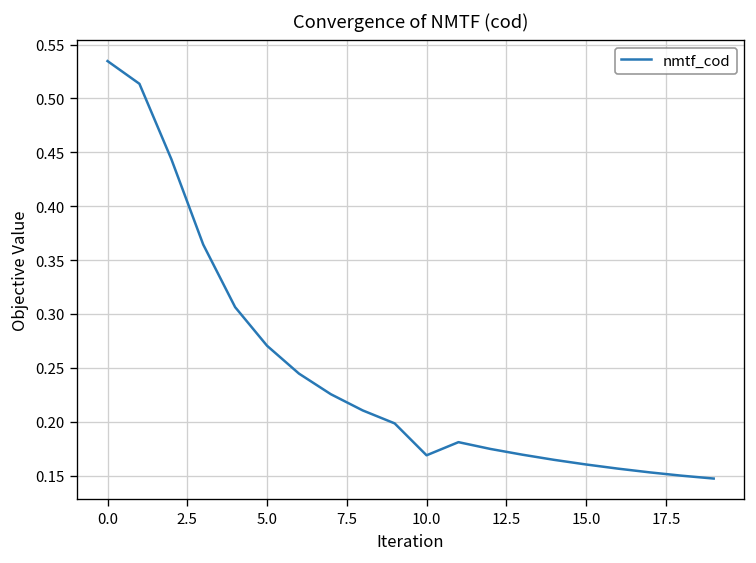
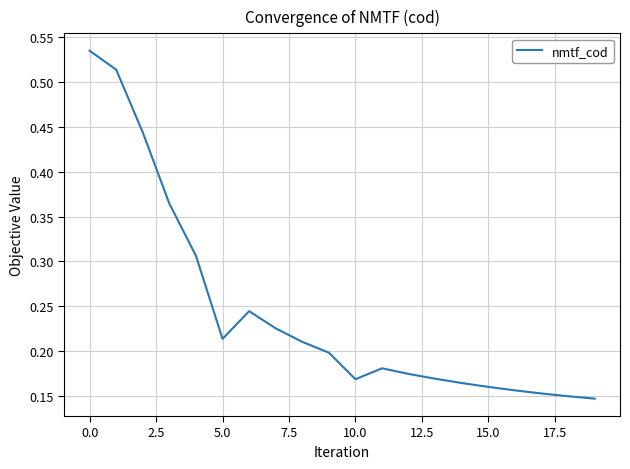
5.0: 0.27 -> 0.21
